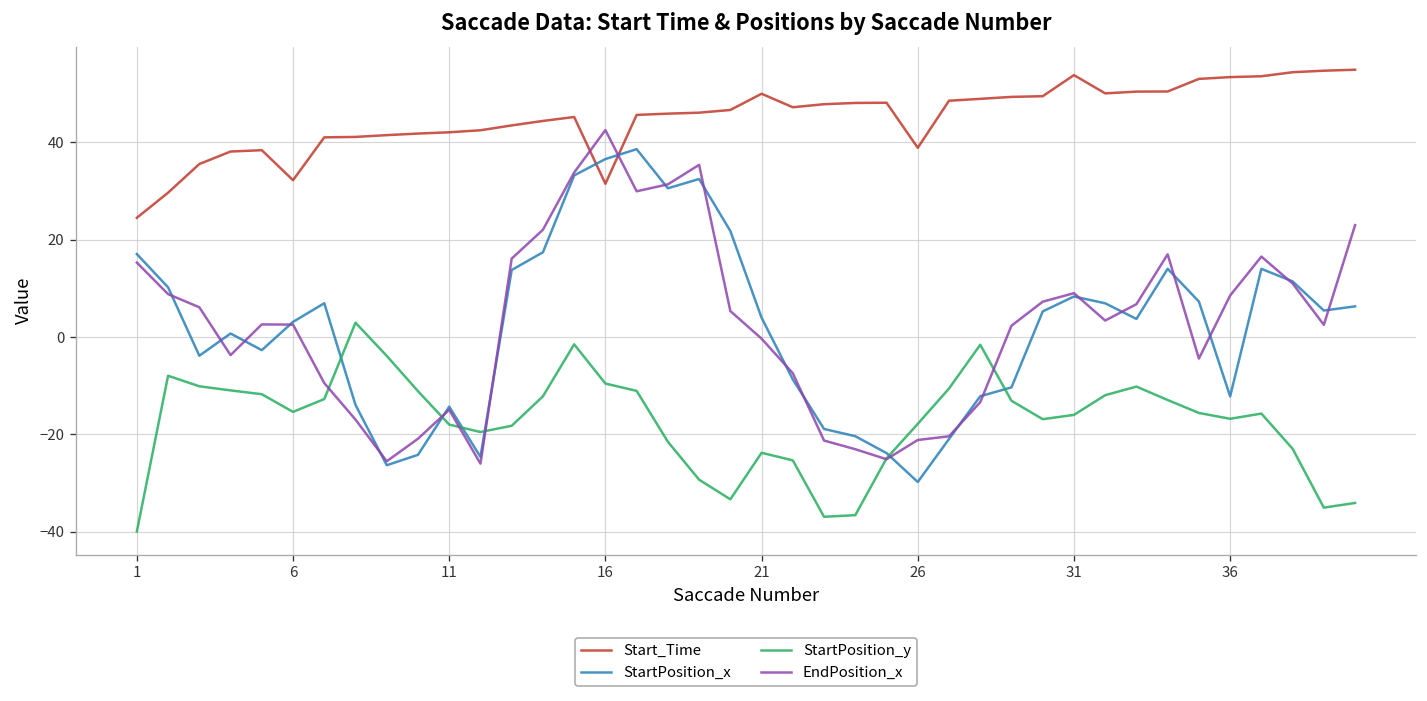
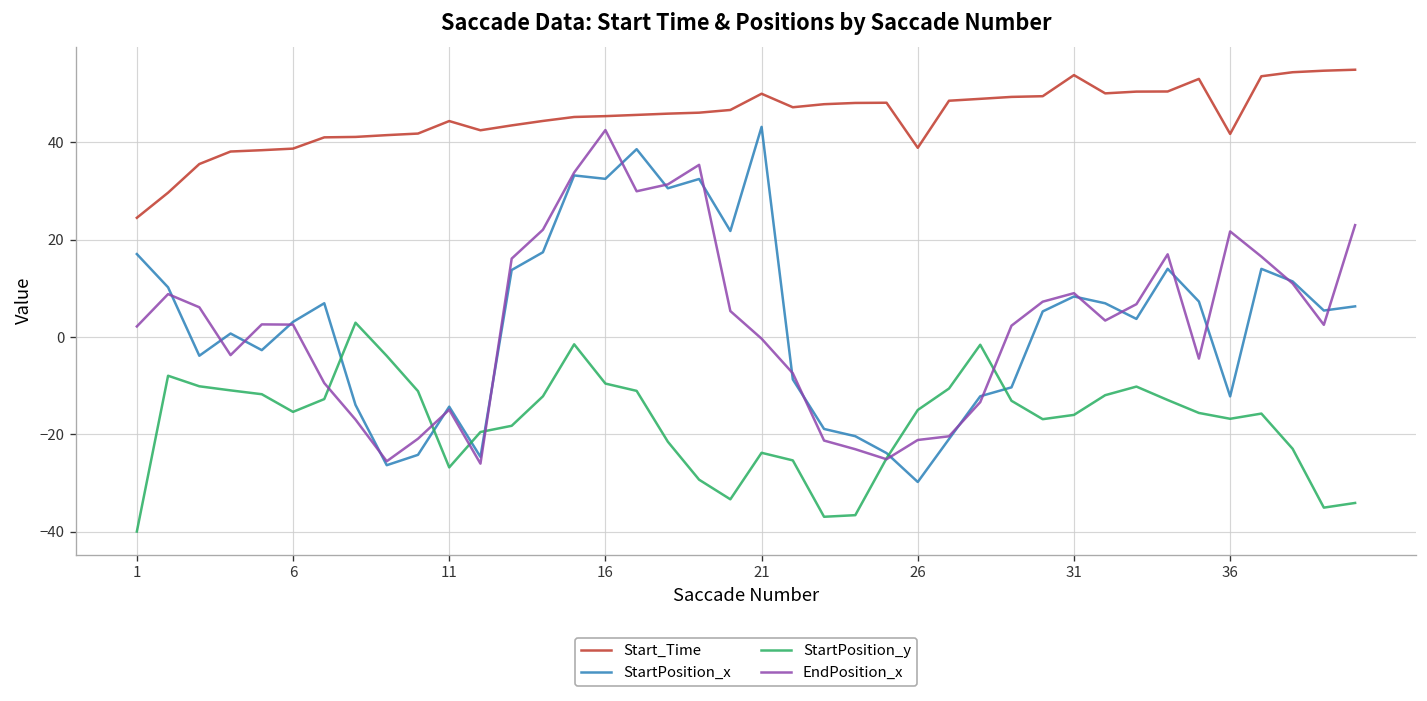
EndPosition_x, 1: 15 -> 2
Start_Time, 6: 32 -> 39
Start_Time, 11: 42 -> 44
StartPosition_y, 11: -18 -> -27
Start_Time, 16: 32 -> 45
StartPosition_x, 16: 37 -> 33
StartPosition_x, 21: 4 -> 43
StartPosition_y, 26: -18 -> -15
Start_Time, 36: 53 -> 42
EndPosition_x, 36: 9 -> 22
